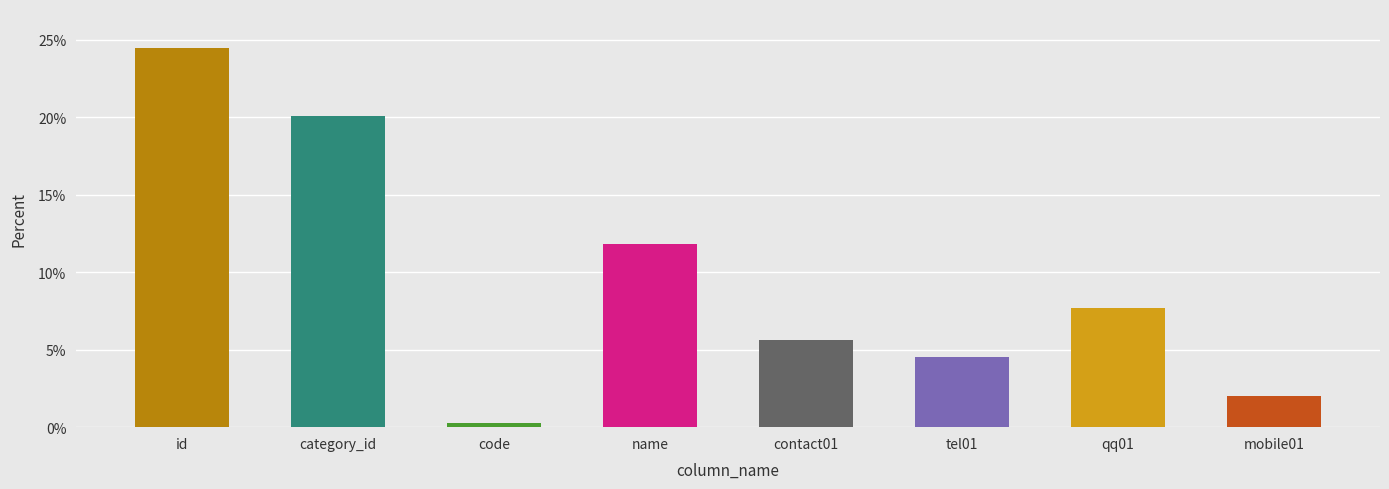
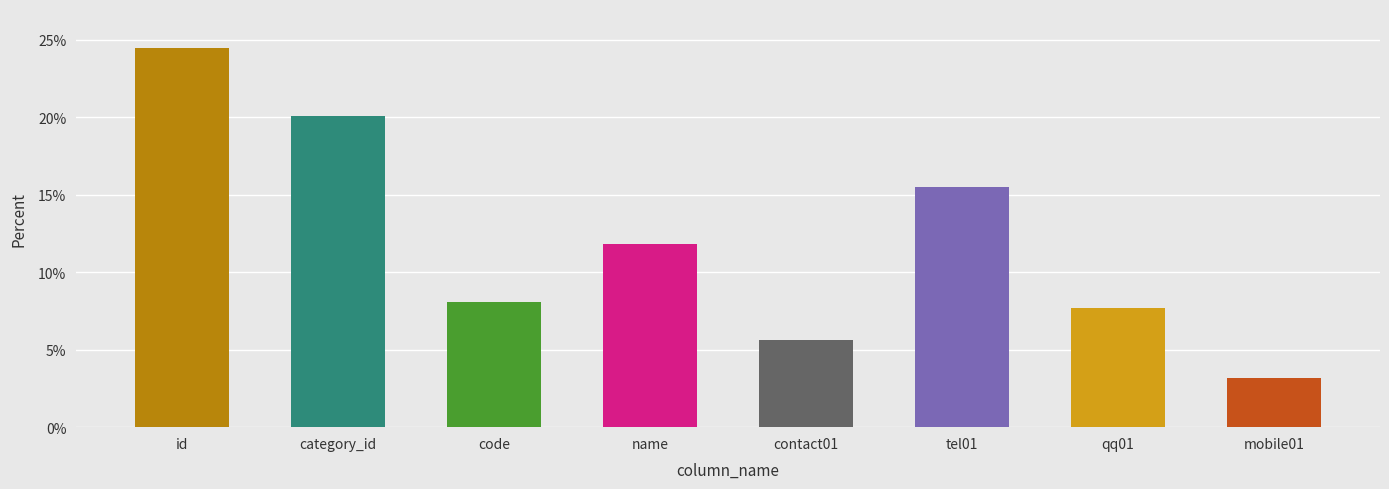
code: 0.3% -> 8.1%
tel01: 4.5% -> 15.5%
mobile01: 2.0% -> 3.2%
